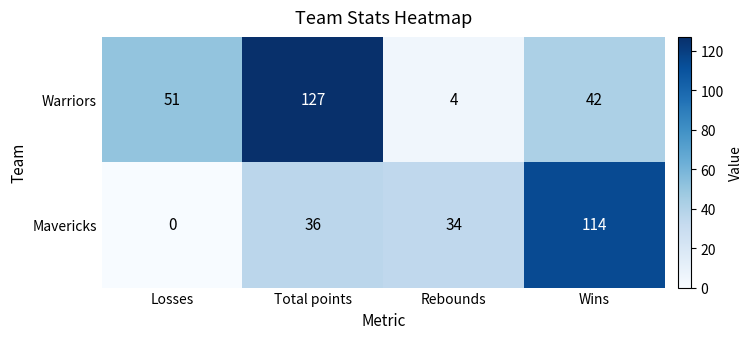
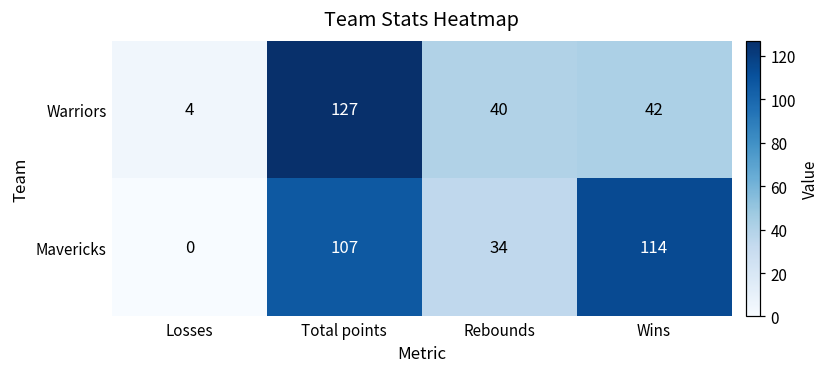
Warriors, Losses: 51 -> 4
Warriors, Rebounds: 4 -> 40
Mavericks, Total points: 36 -> 107
